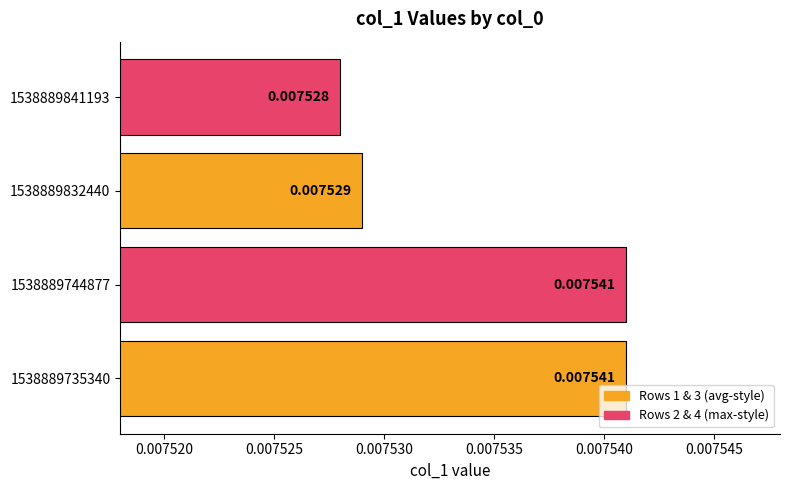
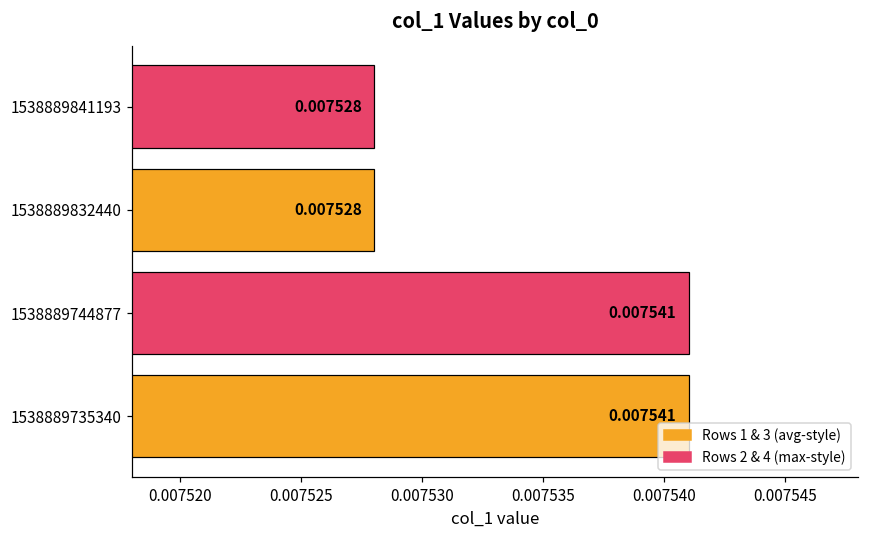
1538889832440: 0.007529 -> 0.007528
